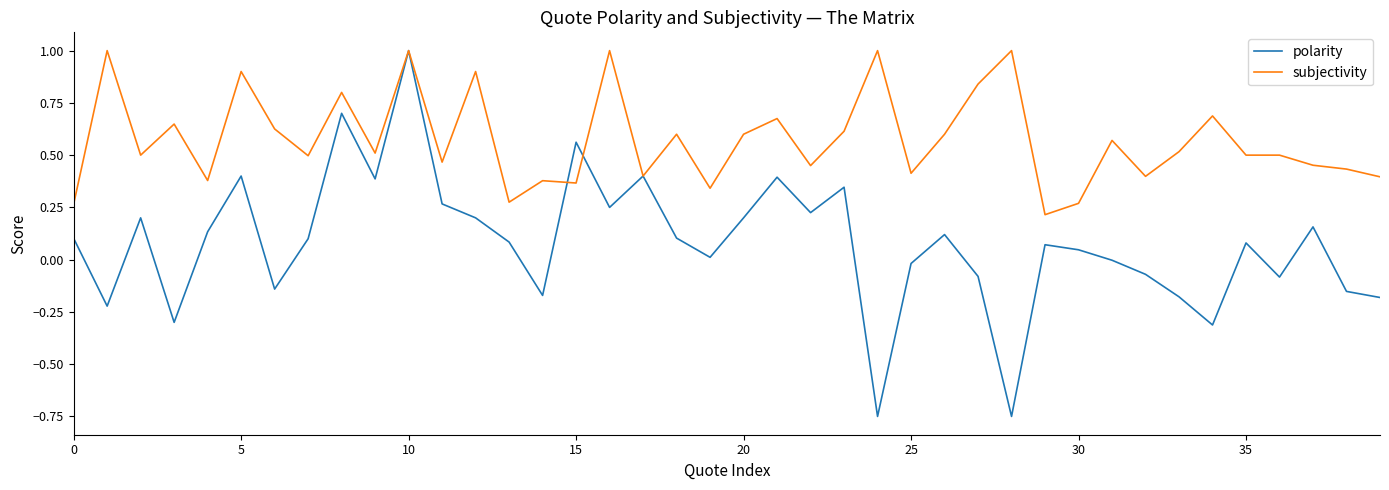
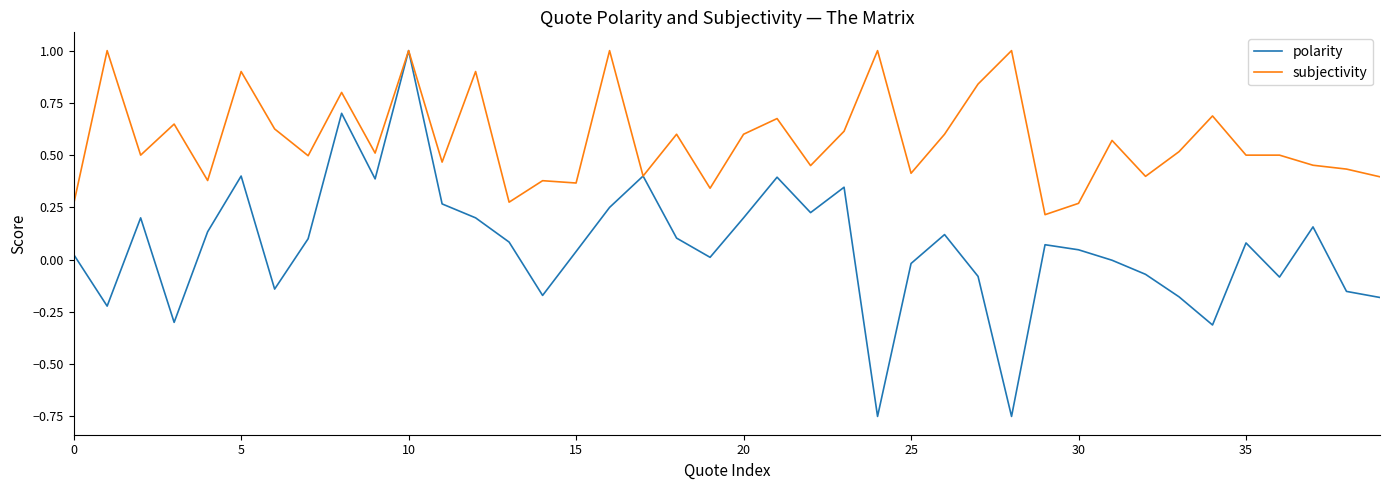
polarity, 0: 0.10 -> 0.03
polarity, 15: 0.56 -> 0.04
